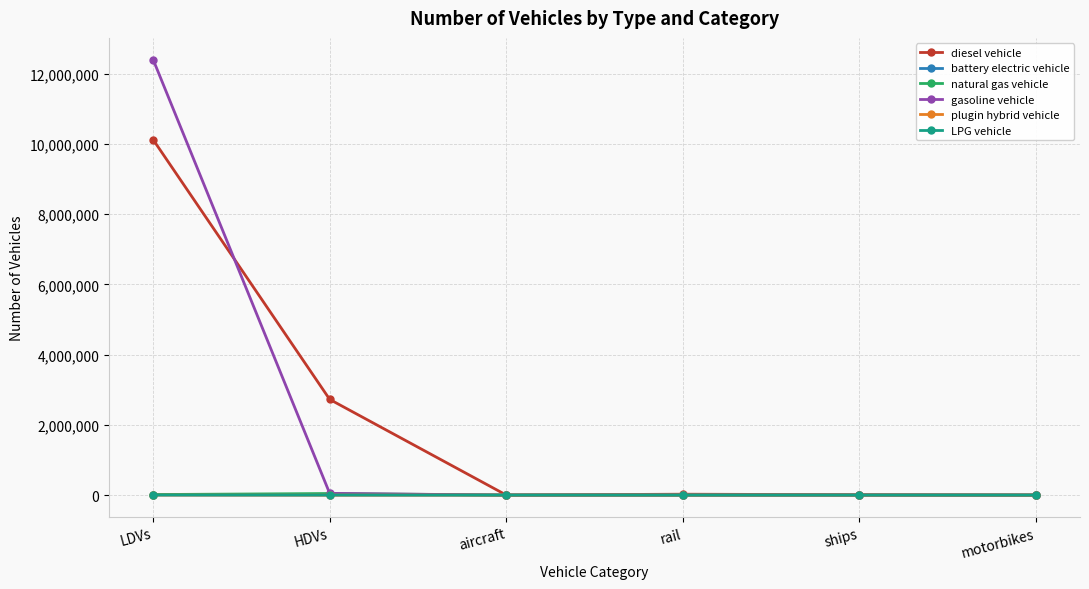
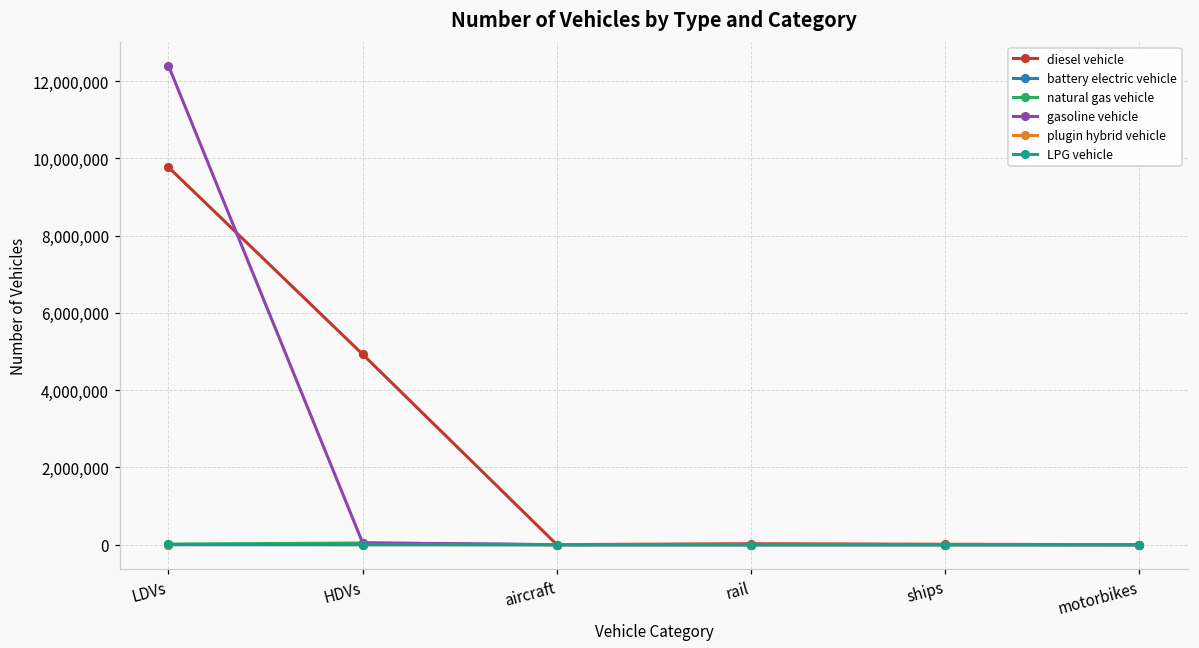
diesel vehicle, LDVs: 10,100,000 -> 9,800,000
diesel vehicle, HDVs: 2,700,000 -> 4,900,000
